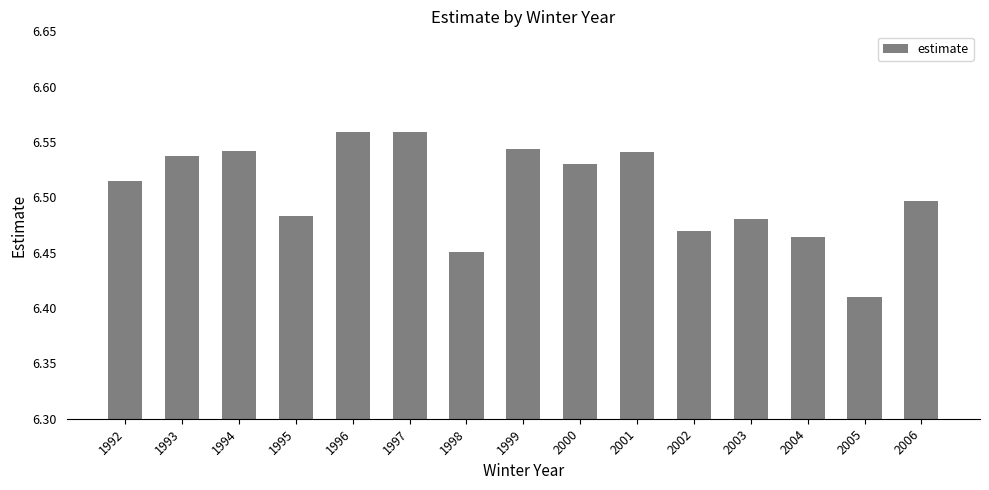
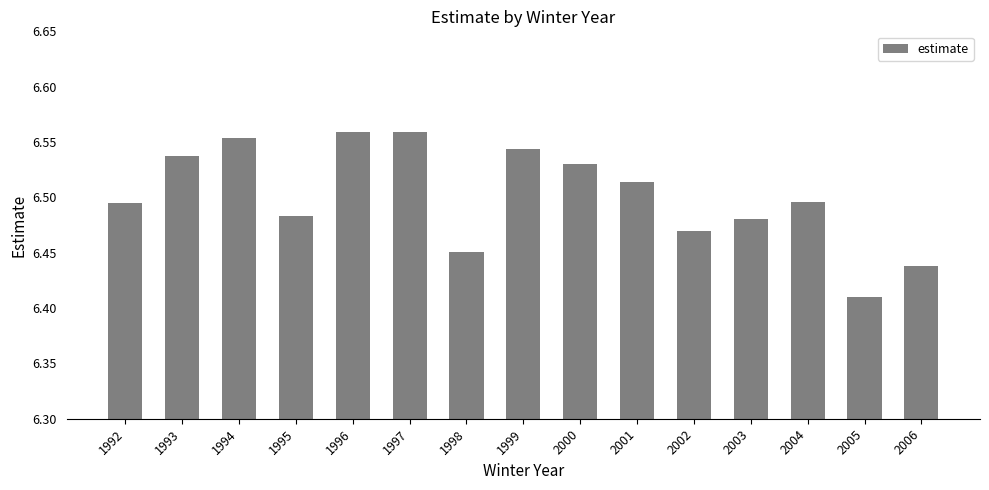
1992: 6.515 -> 6.495
1994: 6.542 -> 6.554
2001: 6.541 -> 6.514
2004: 6.464 -> 6.496
2006: 6.497 -> 6.438
